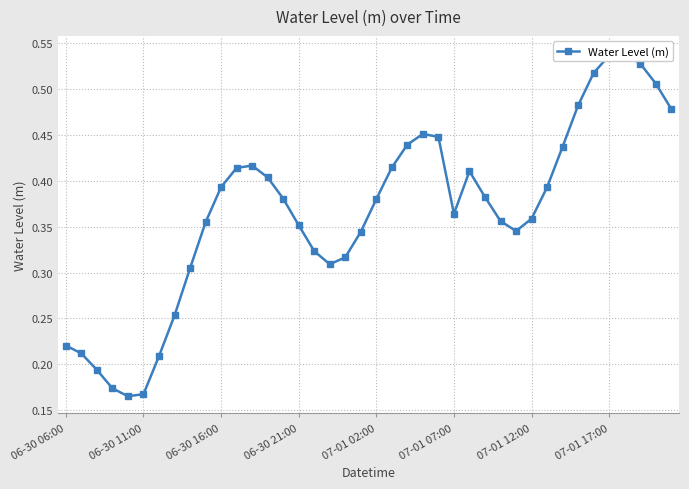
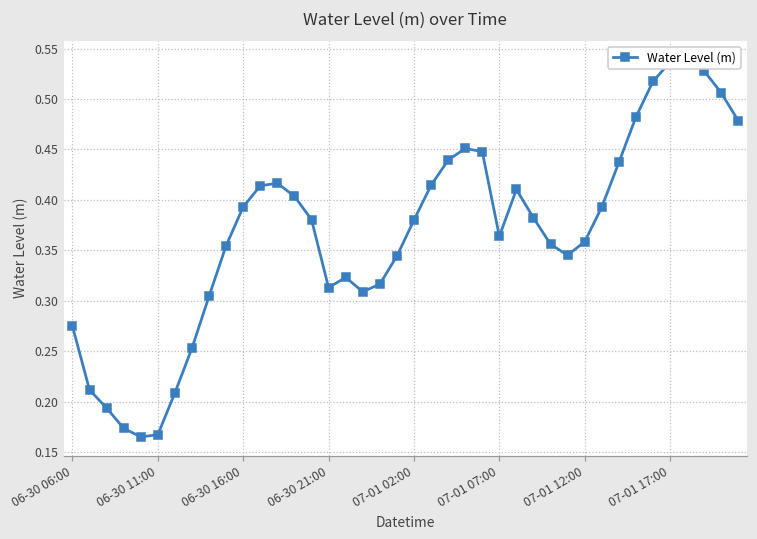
06-30 06:00: 0.22 -> 0.27
06-30 21:00: 0.35 -> 0.31
